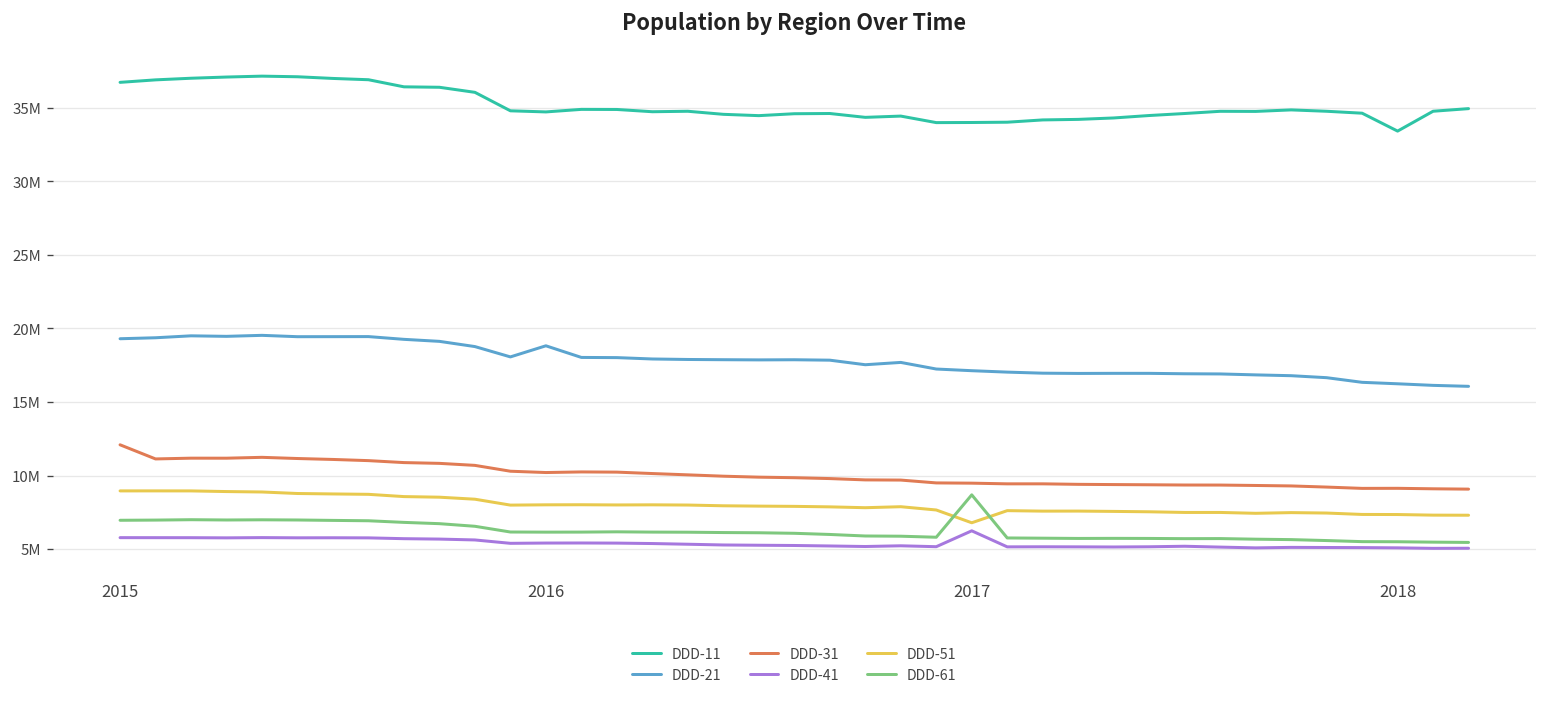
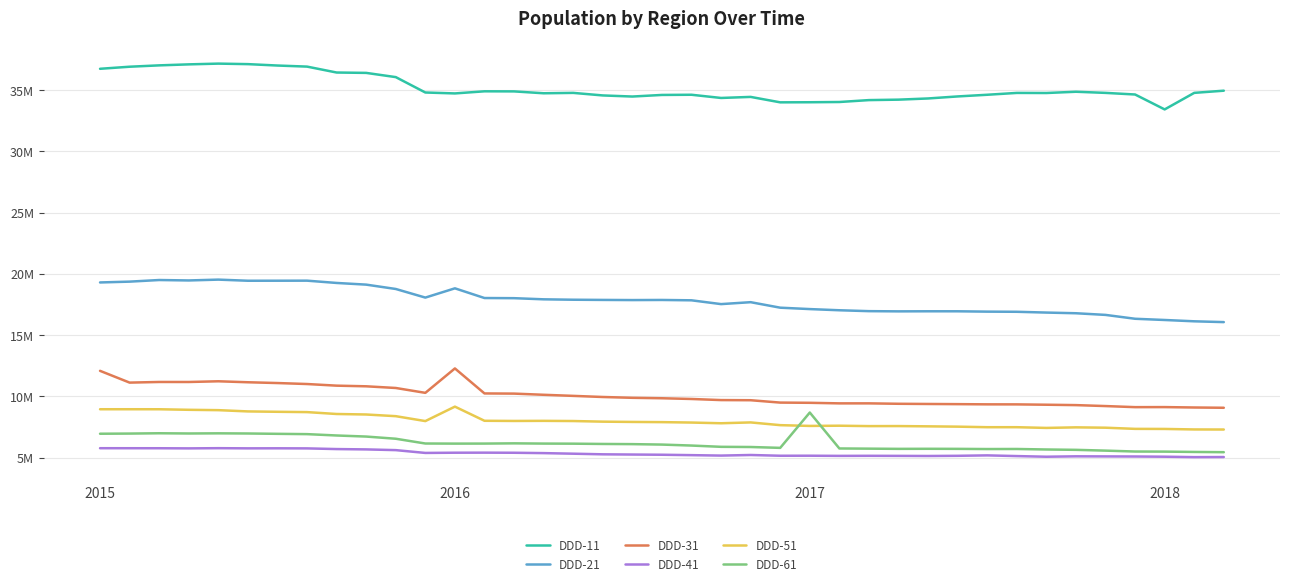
DDD-31, 2016: 10200000 -> 12300000
DDD-51, 2016: 8000000 -> 9200000
DDD-41, 2017: 6200000 -> 5200000
DDD-51, 2017: 6800000 -> 7600000
